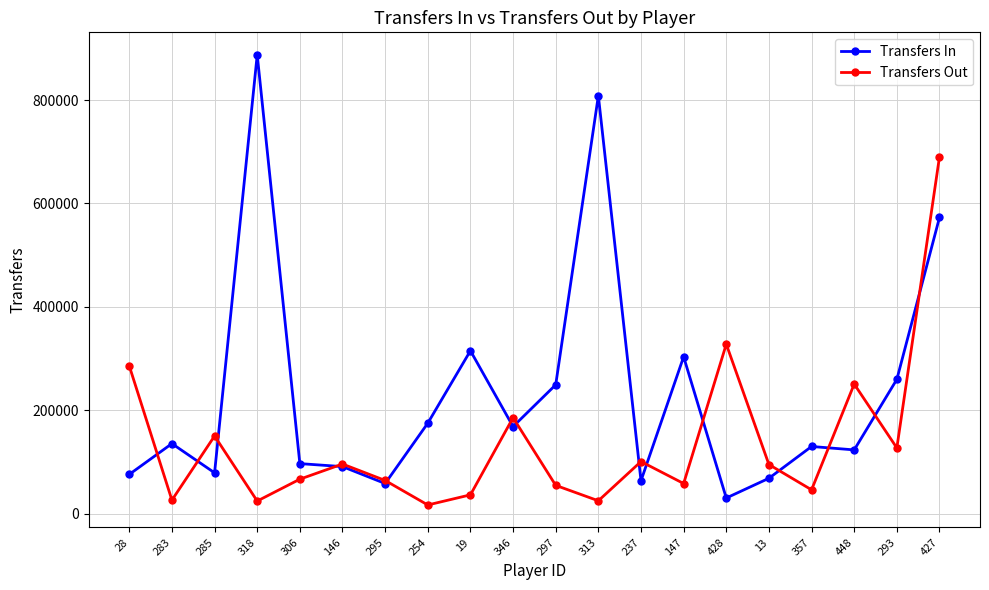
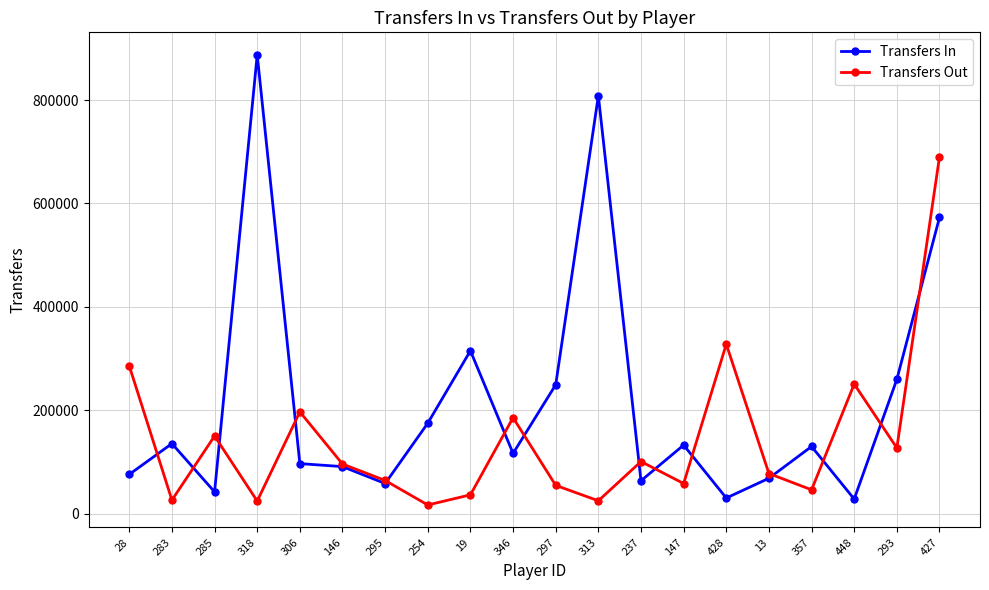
Transfers In, 285: 80000 -> 40000
Transfers Out, 306: 70000 -> 200000
Transfers In, 346: 170000 -> 120000
Transfers In, 147: 300000 -> 130000
Transfers Out, 13: 100000 -> 80000
Transfers In, 448: 120000 -> 30000
